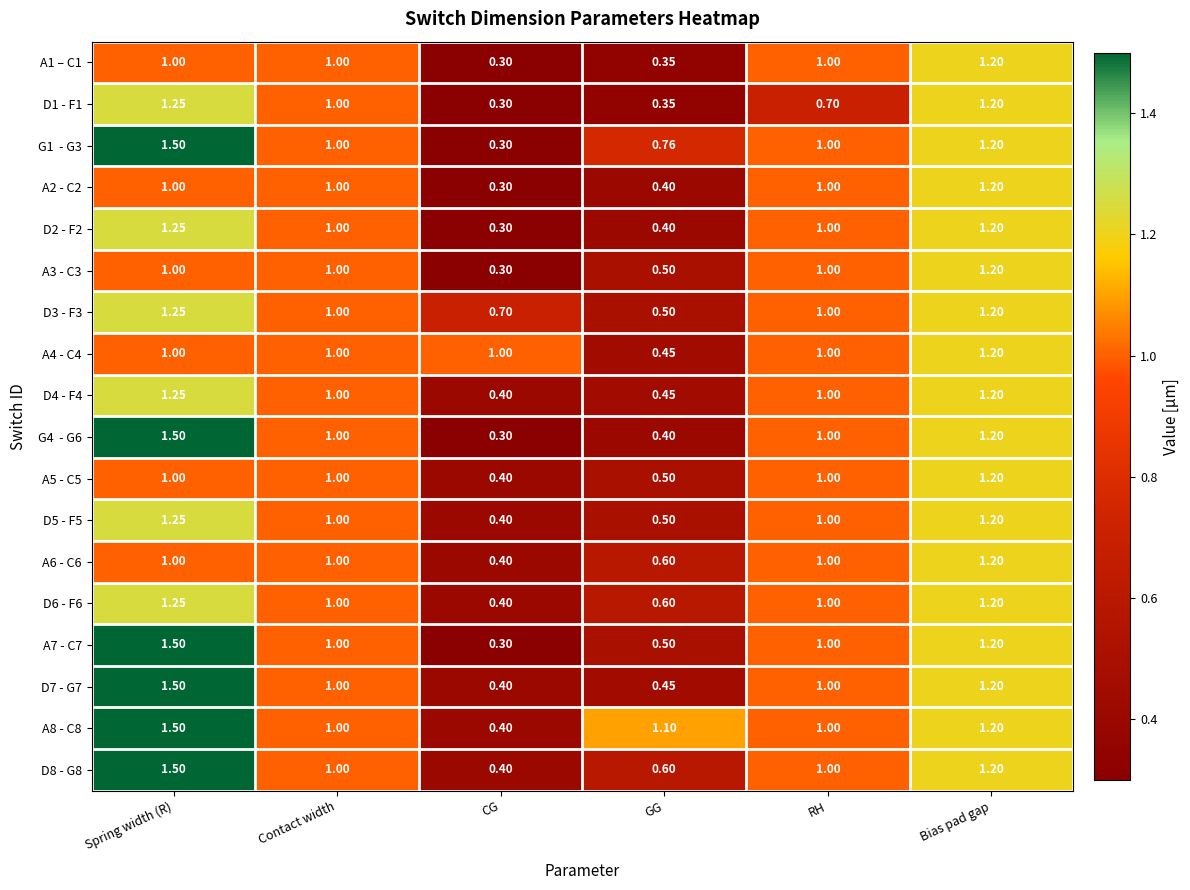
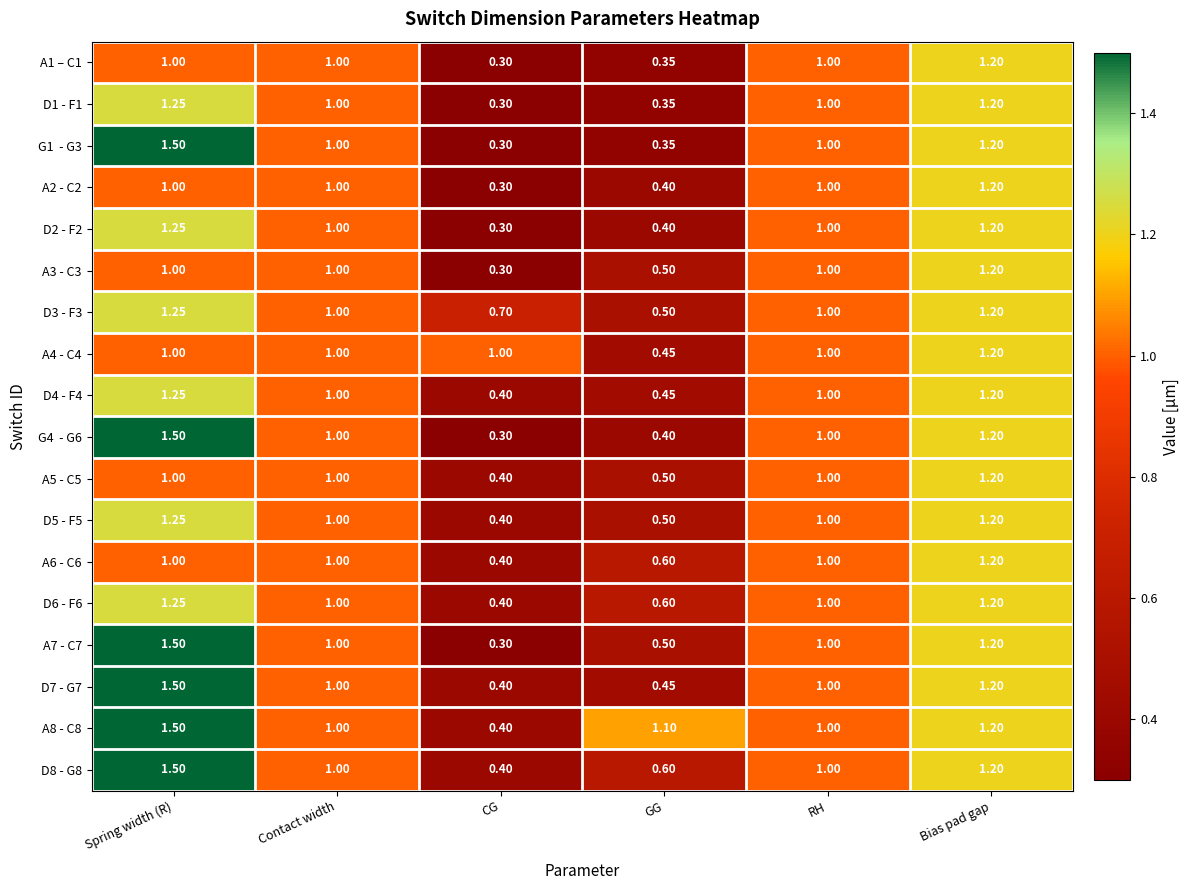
D1 - F1, RH: 0.70 -> 1.00
G1 - G3, GG: 0.76 -> 0.35
